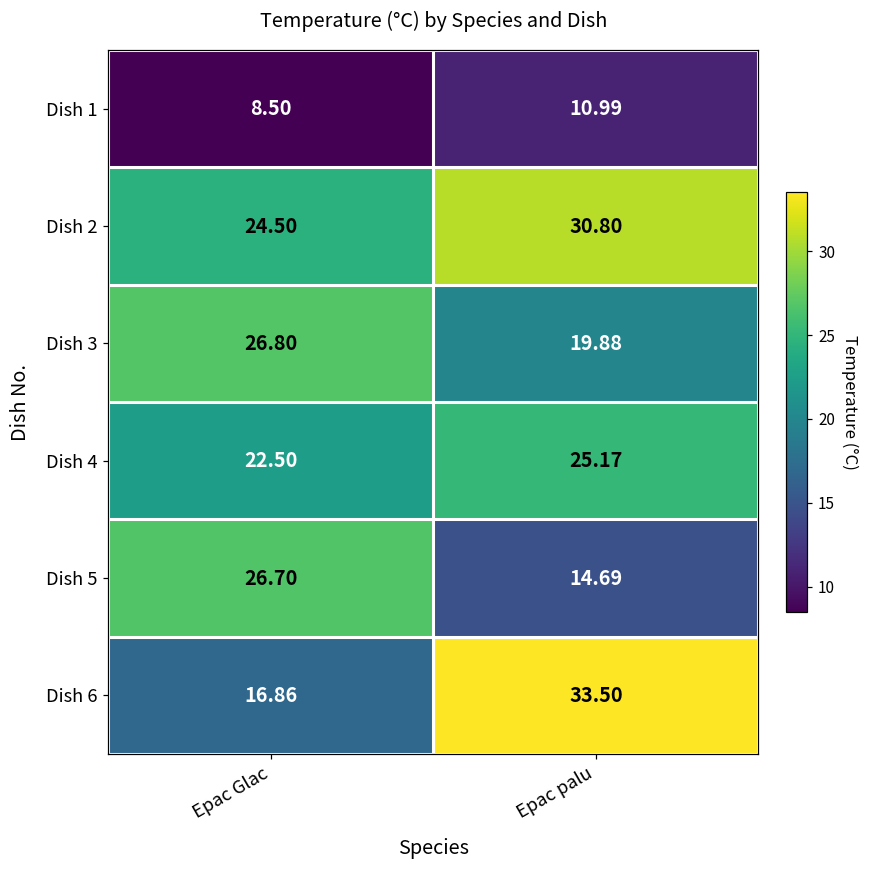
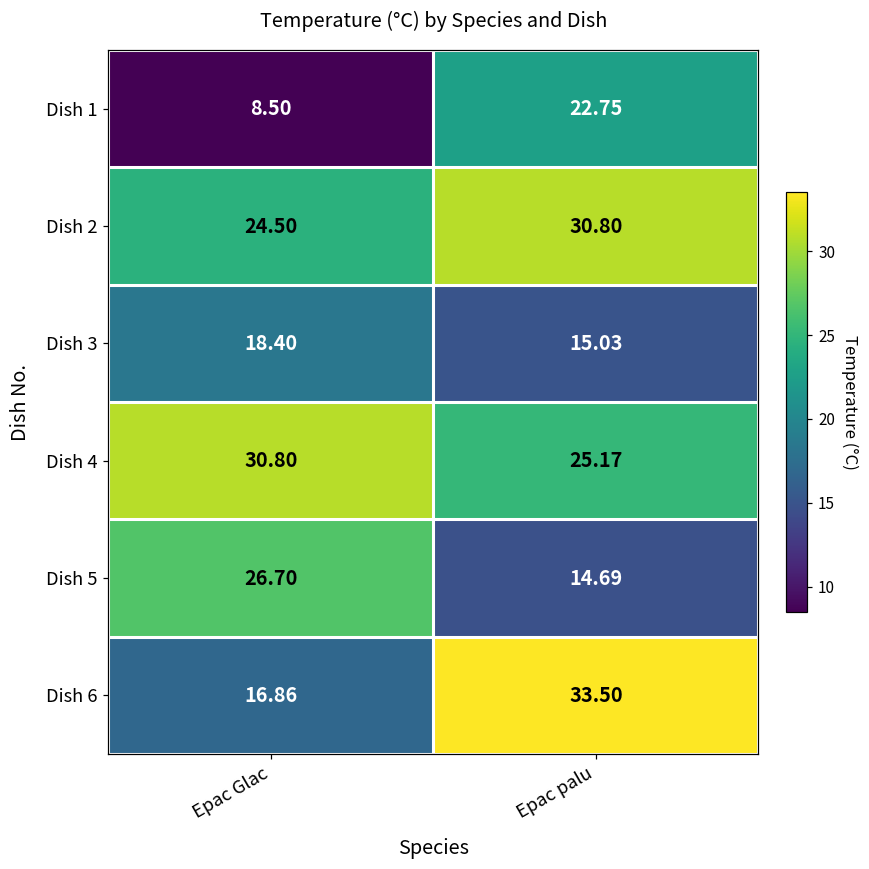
Dish 1, Epac palu: 10.99 -> 22.75
Dish 3, Epac Glac: 26.80 -> 18.40
Dish 3, Epac palu: 19.88 -> 15.03
Dish 4, Epac Glac: 22.50 -> 30.80
